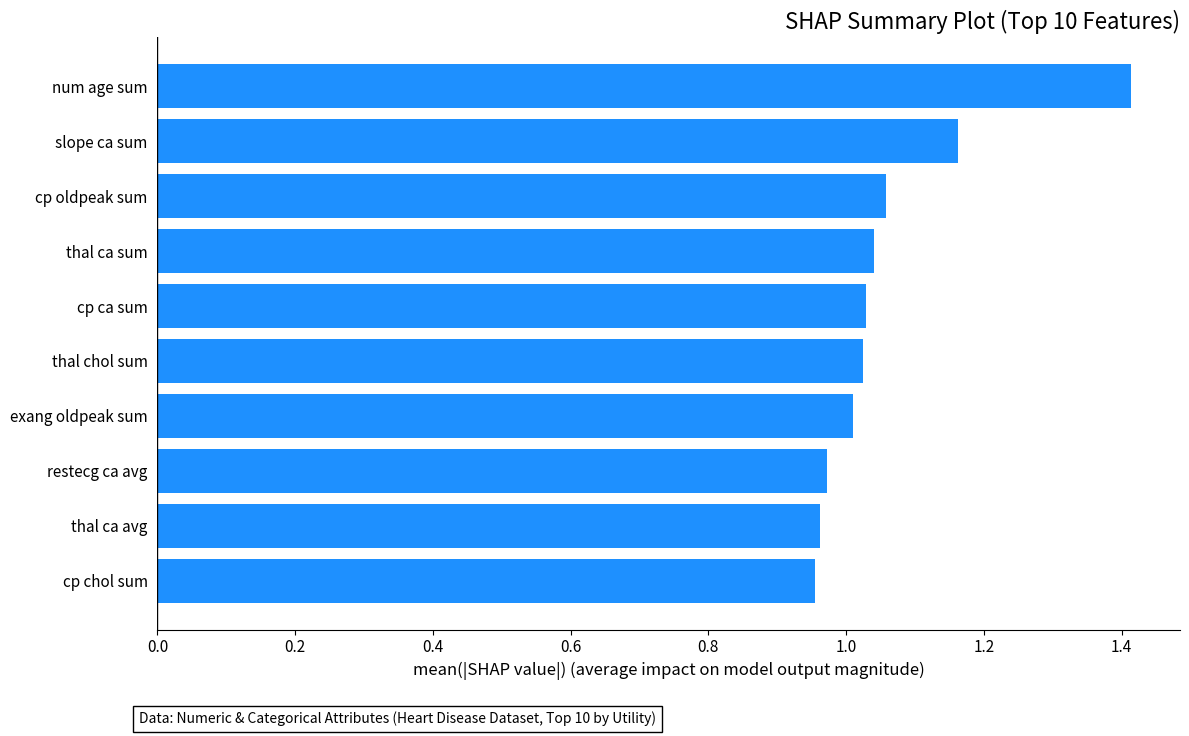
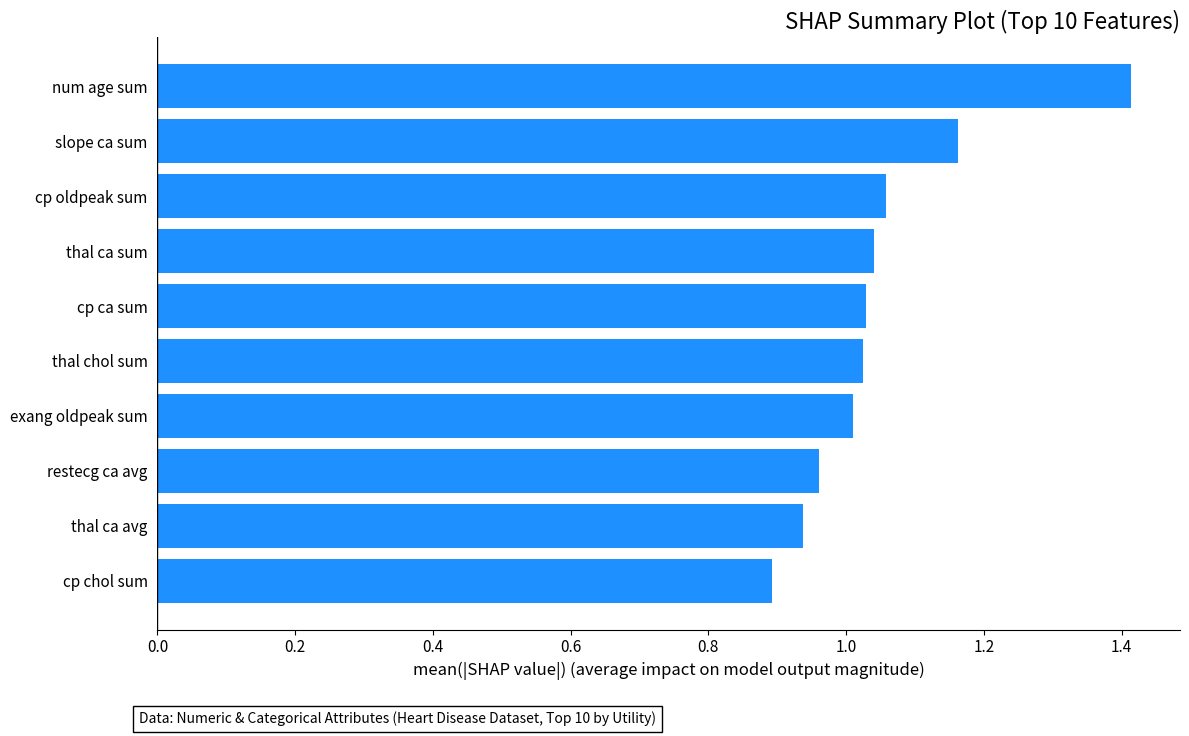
restecg ca avg: 0.97 -> 0.96
thal ca avg: 0.96 -> 0.94
cp chol sum: 0.96 -> 0.89
